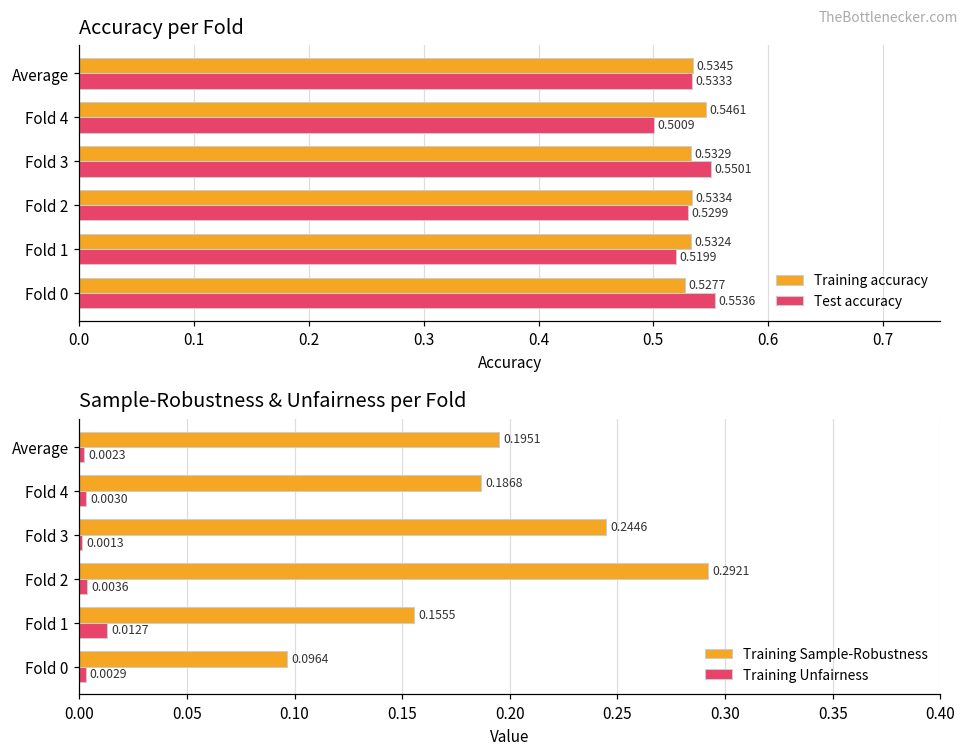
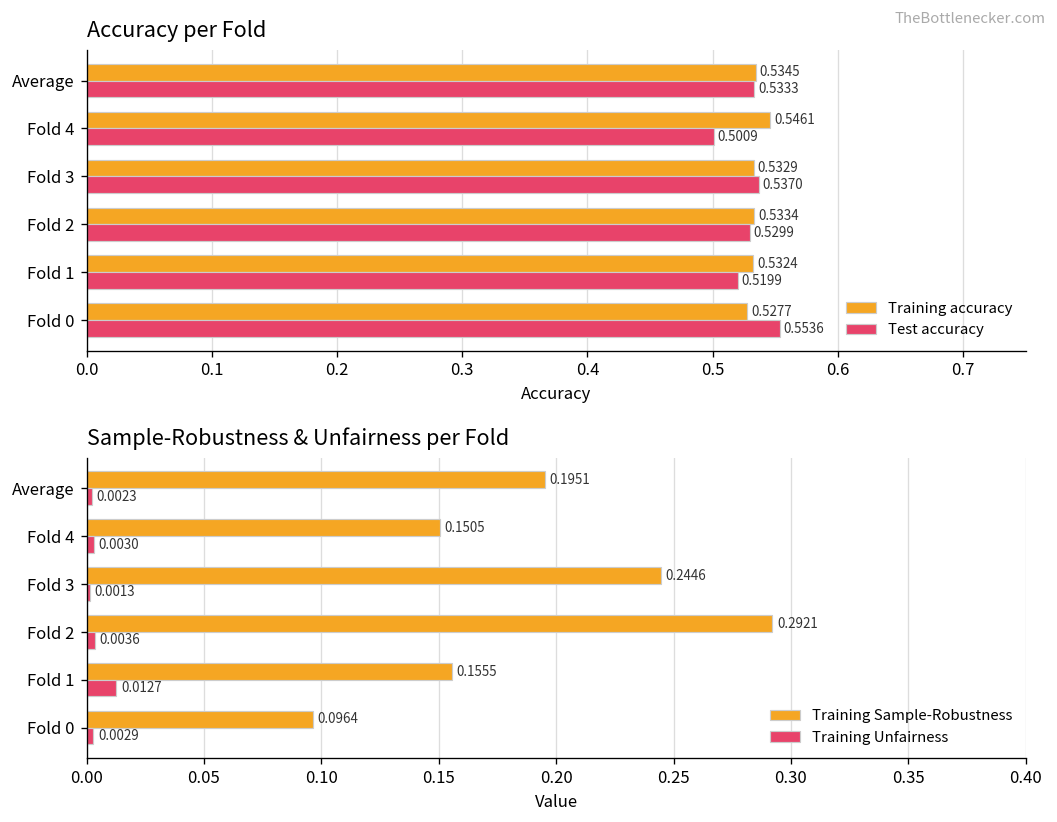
Accuracy per Fold, Test accuracy, Fold 3: 0.5501 -> 0.5370
Sample-Robustness & Unfairness per Fold, Training Sample-Robustness, Fold 4: 0.1868 -> 0.1505
